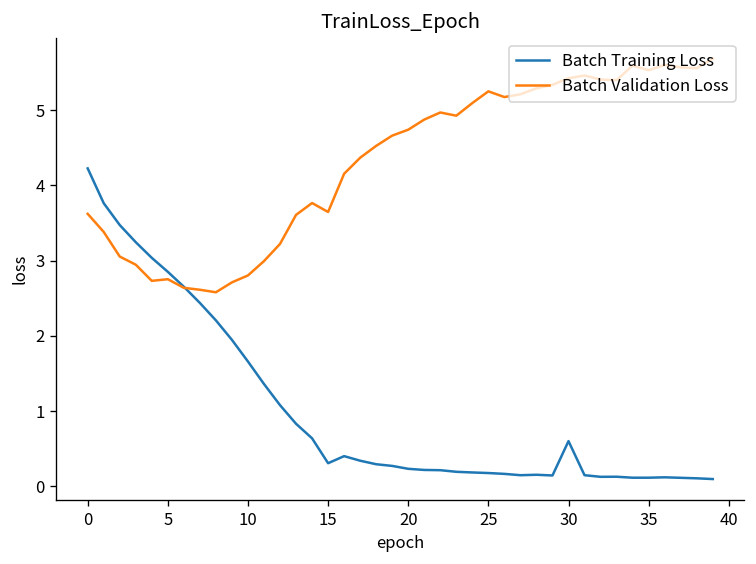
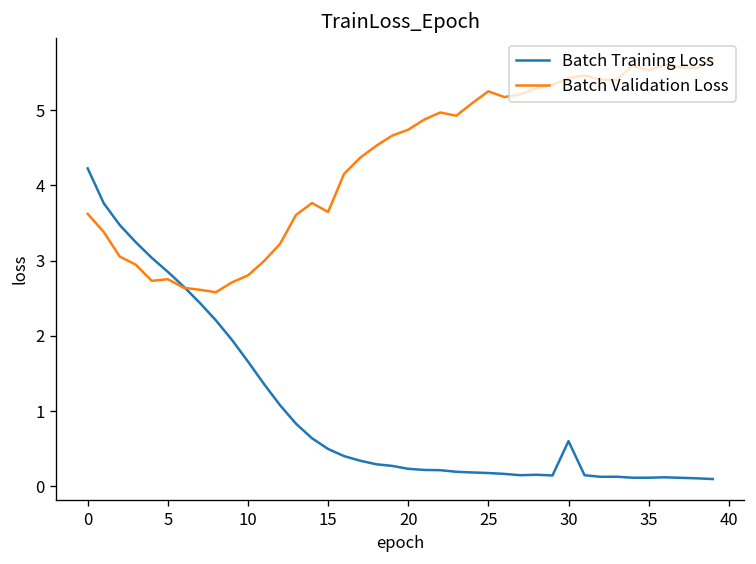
Batch Training Loss, 15: 0.3 -> 0.5
